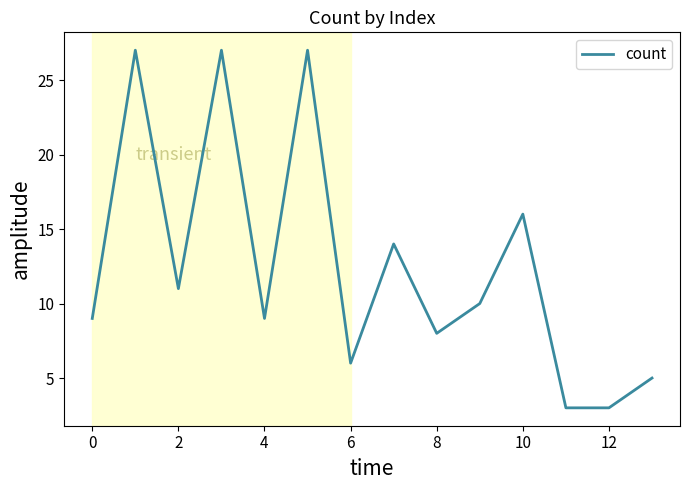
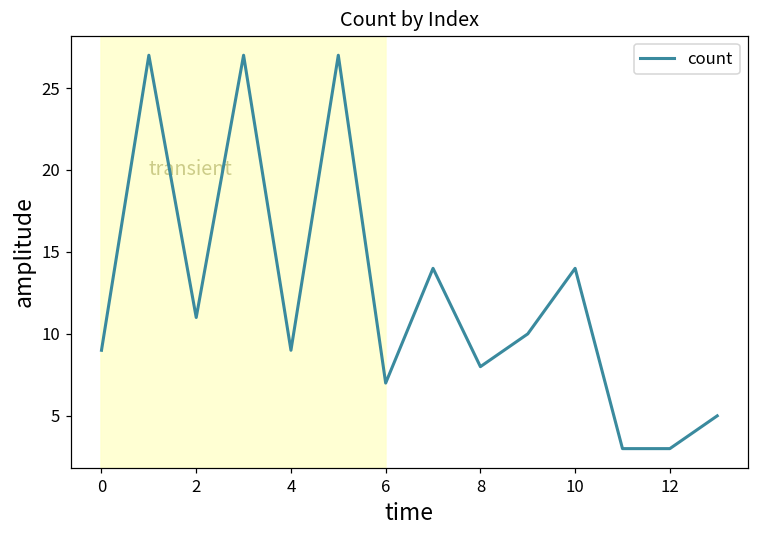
6: 6 -> 7
10: 16 -> 14
